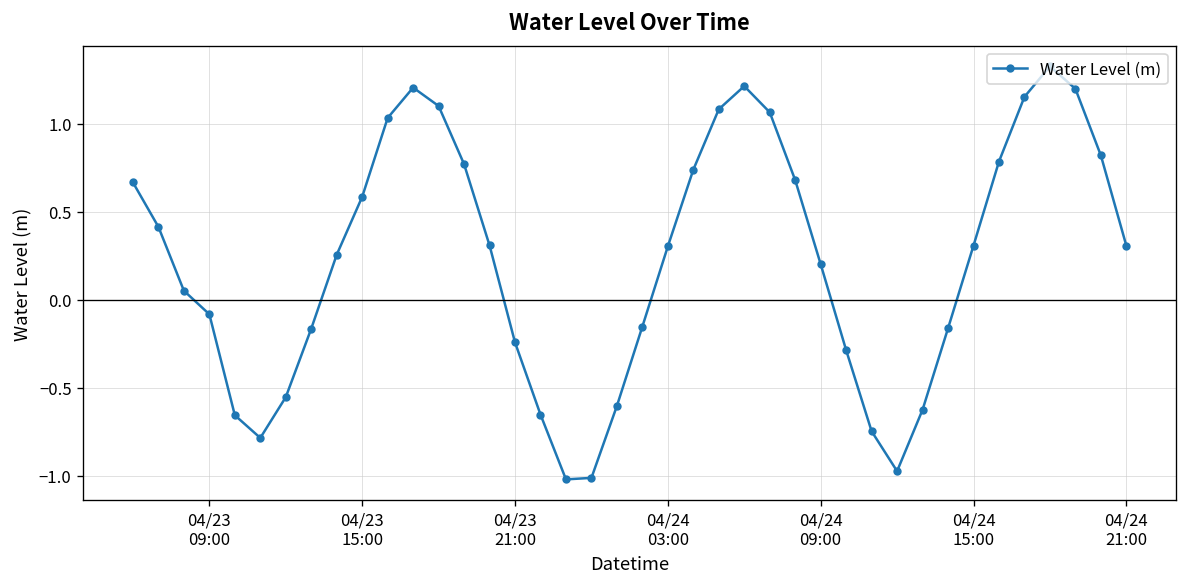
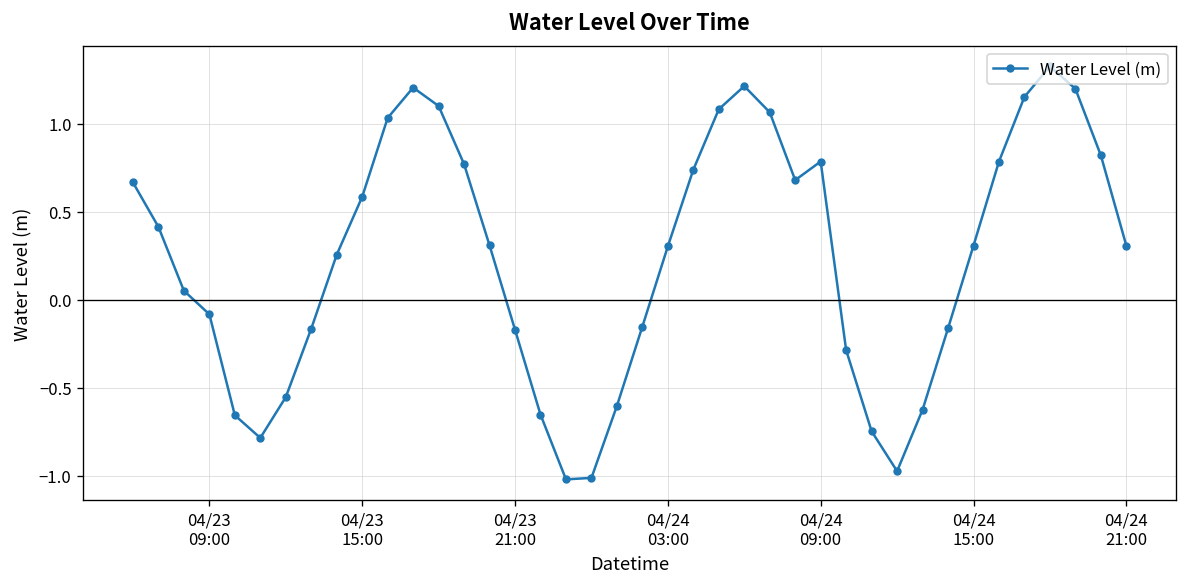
04/23 21:00: -0.24 -> -0.17
04/24 09:00: 0.20 -> 0.79
